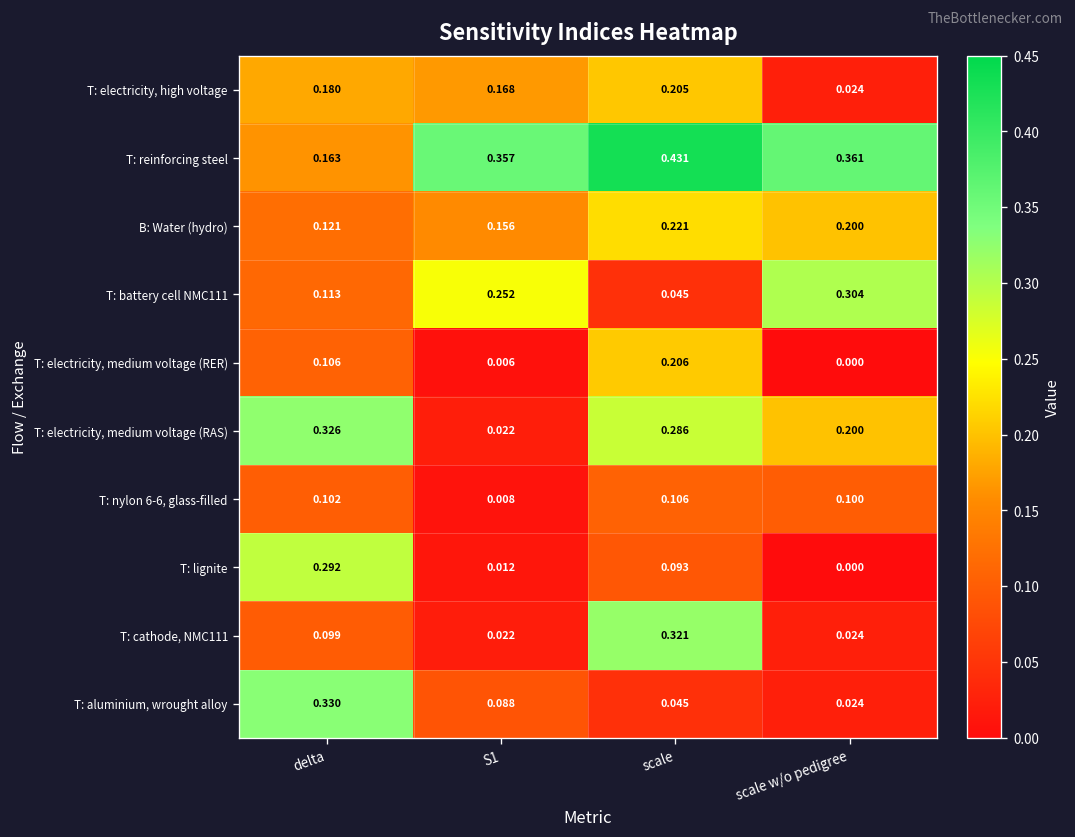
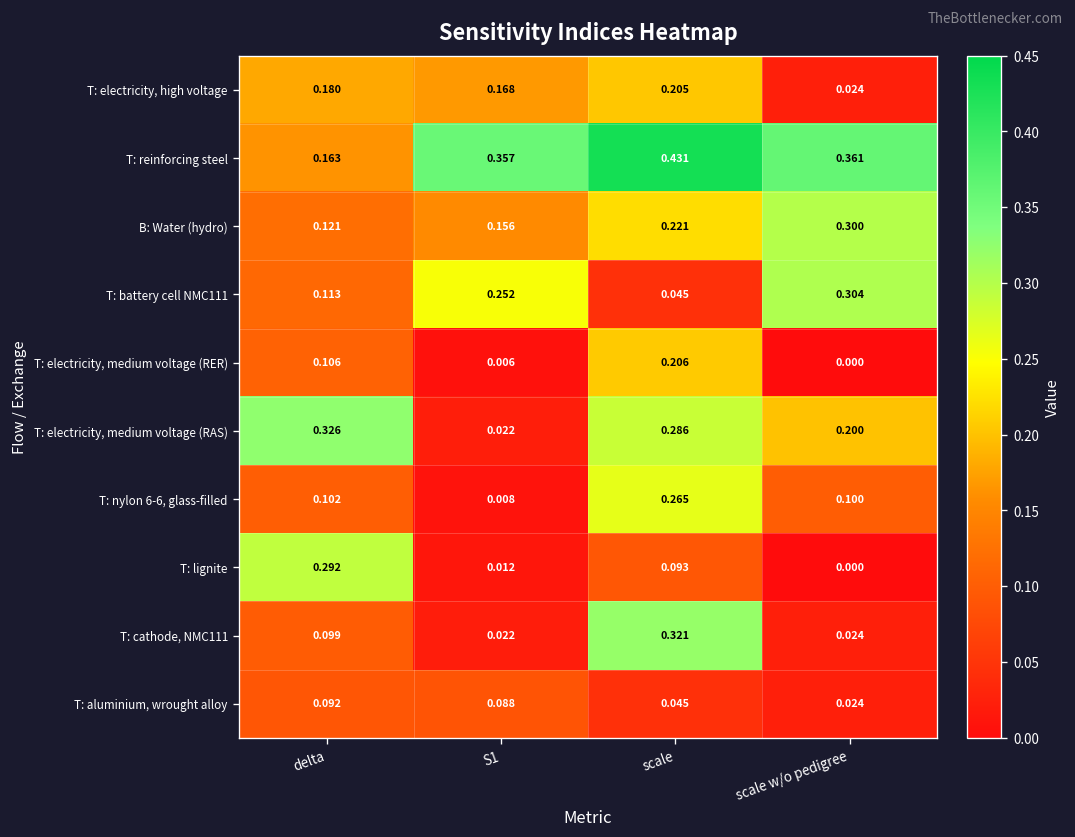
B: Water (hydro), scale w/o pedigree: 0.200 -> 0.300
T: nylon 6-6, glass-filled, scale: 0.106 -> 0.265
T: aluminium, wrought alloy, delta: 0.330 -> 0.092
